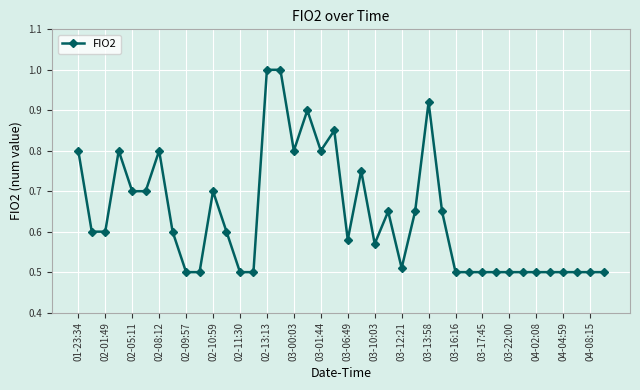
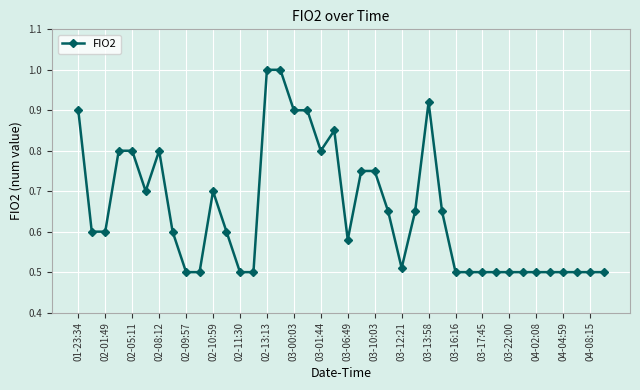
01-23:34: 0.8 -> 0.9
02-05:11: 0.7 -> 0.8
03-00:03: 0.8 -> 0.9
03-10:03: 0.57 -> 0.75
